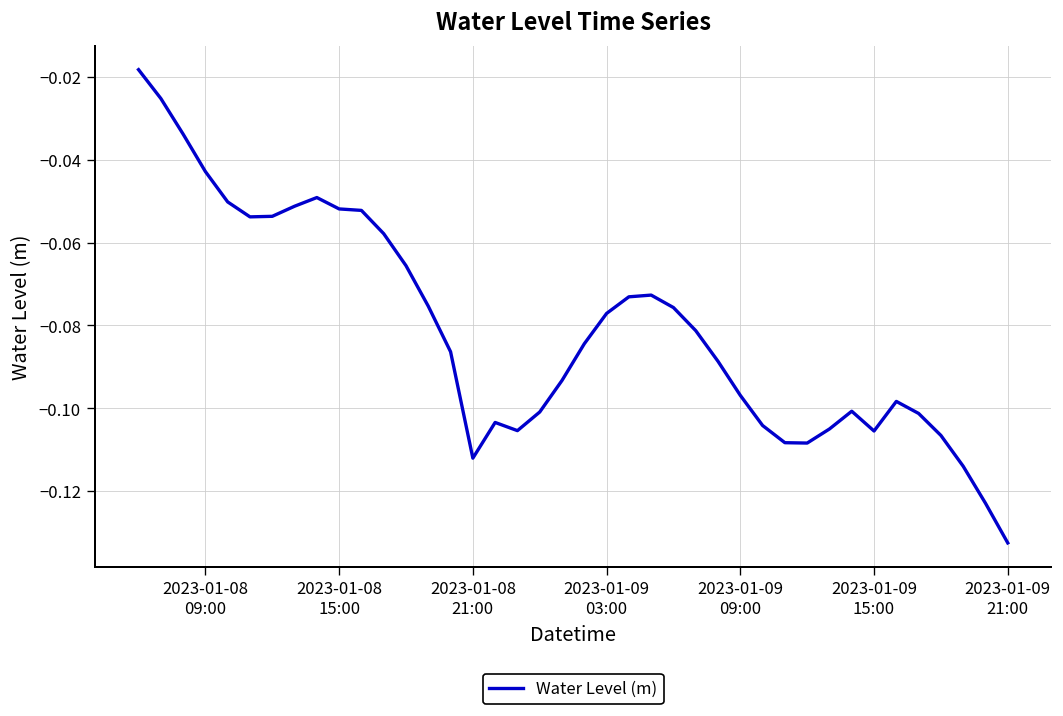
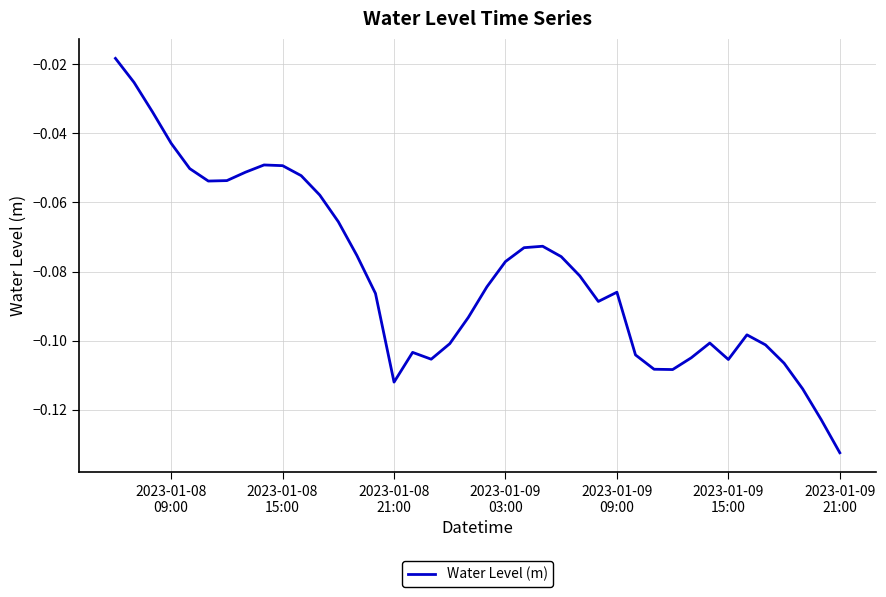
2023-01-08 15:00: -0.052 -> -0.049
2023-01-09 09:00: -0.097 -> -0.086
